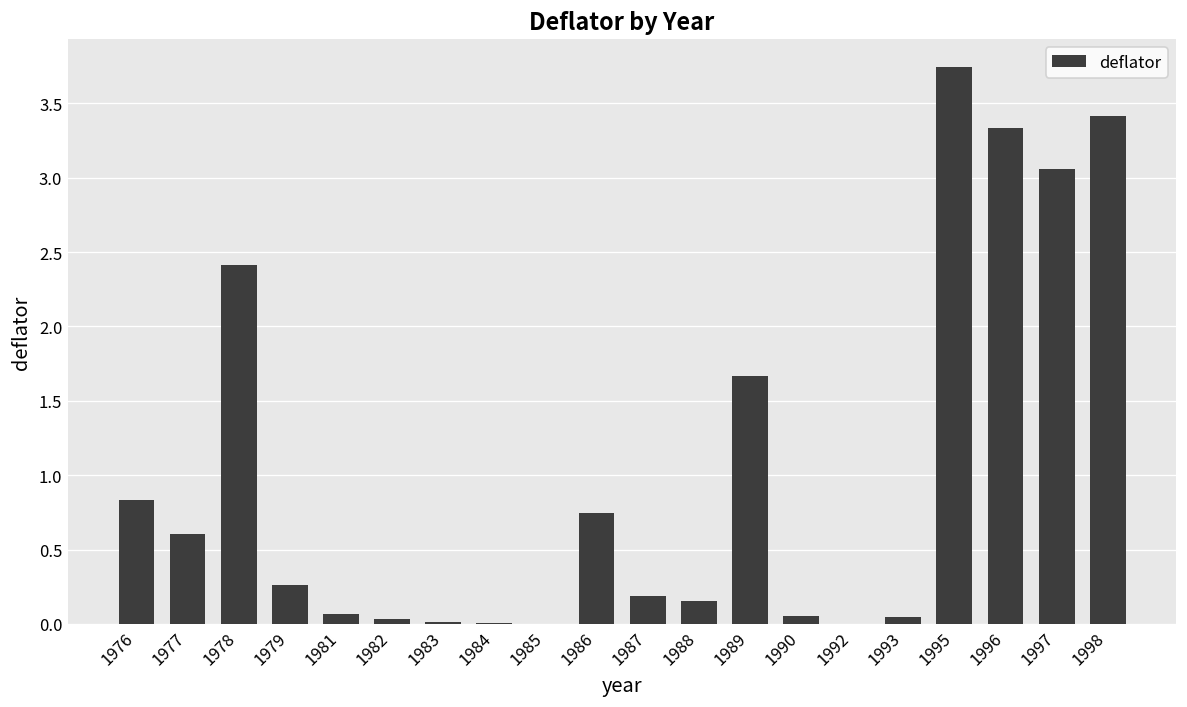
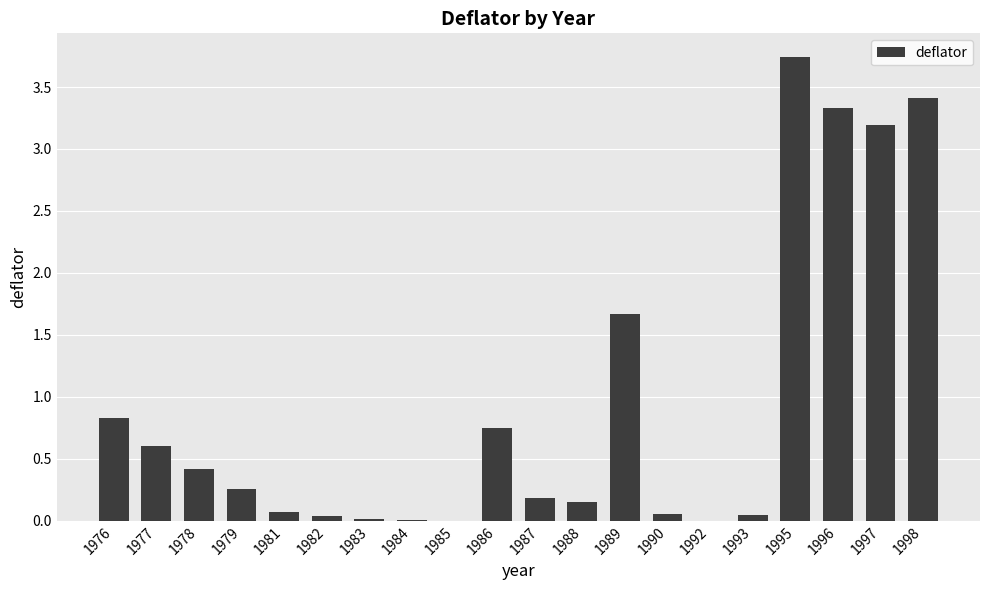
1978: 2.41 -> 0.42
1997: 3.06 -> 3.19
